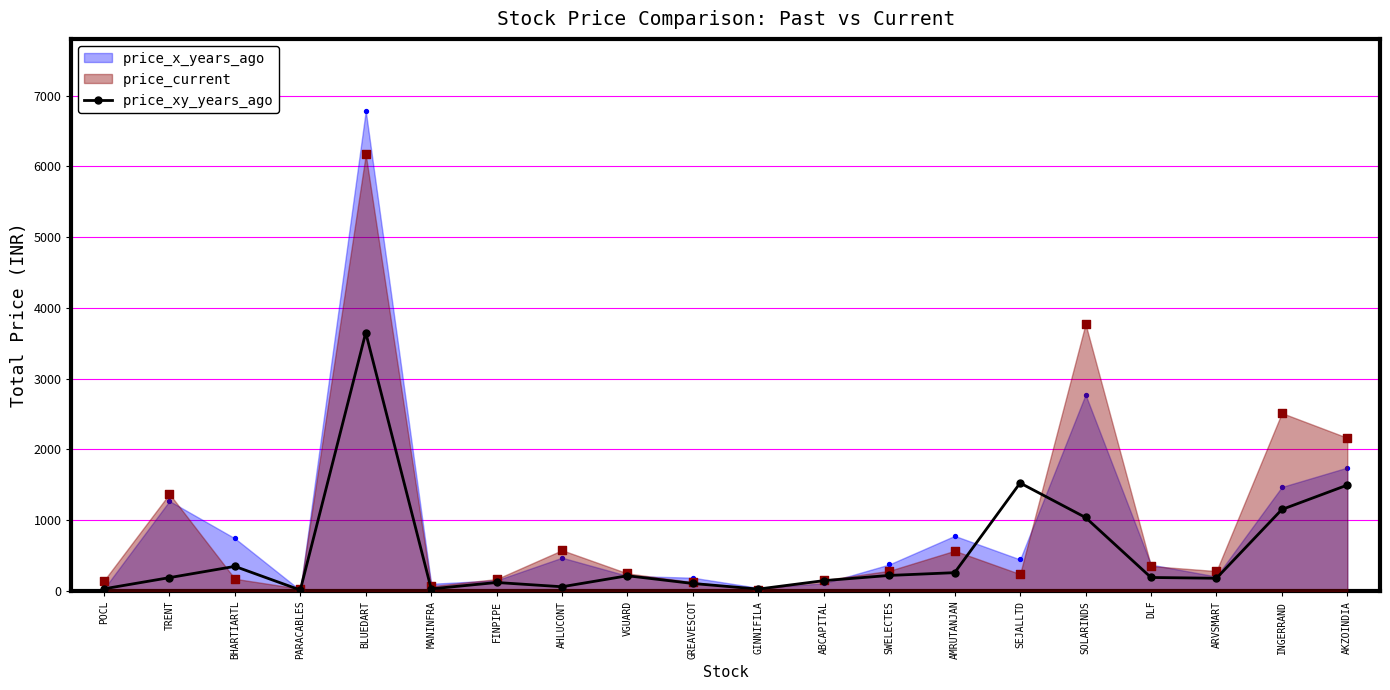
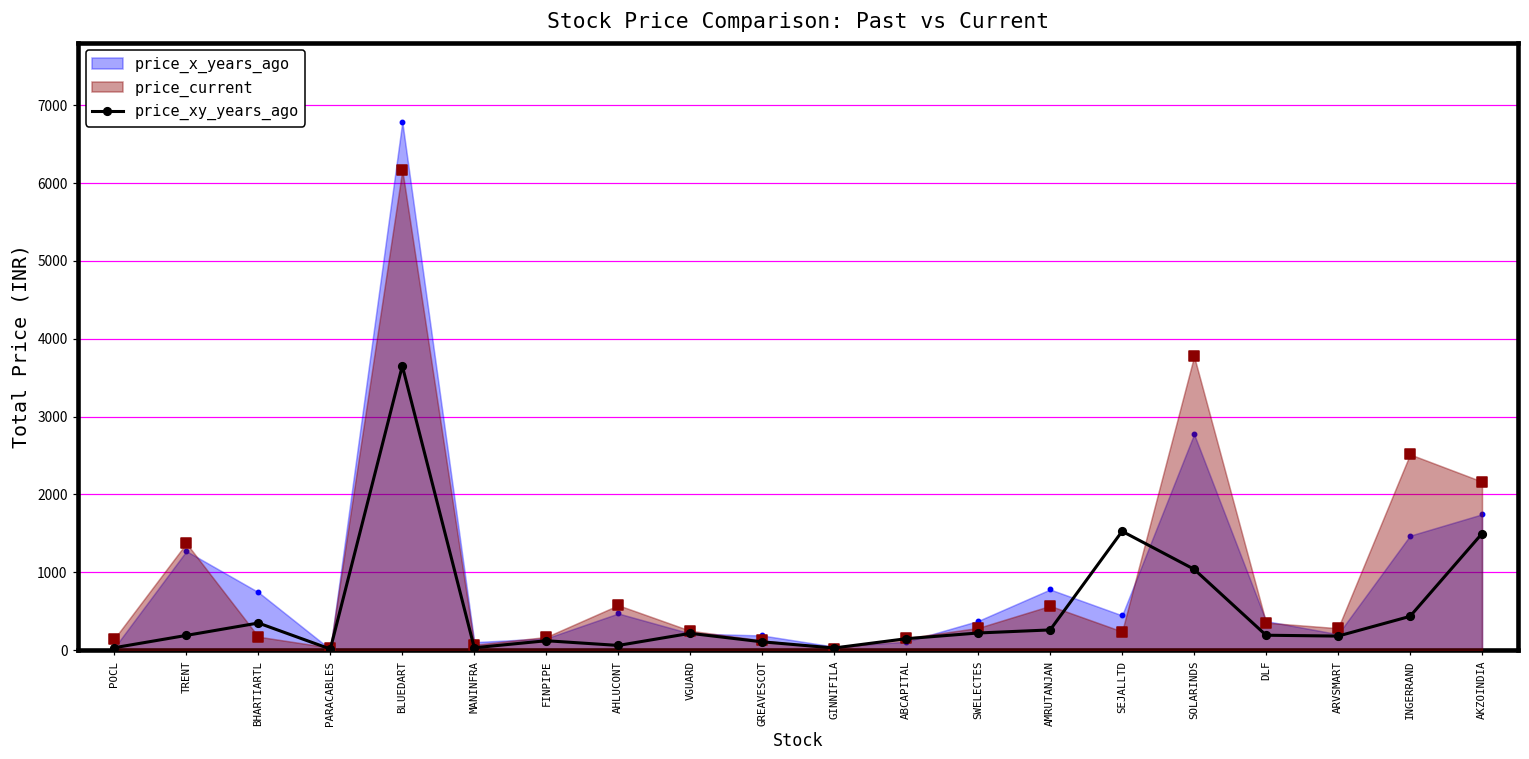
price_xy_years_ago, INGERRAND: 1200 -> 400
